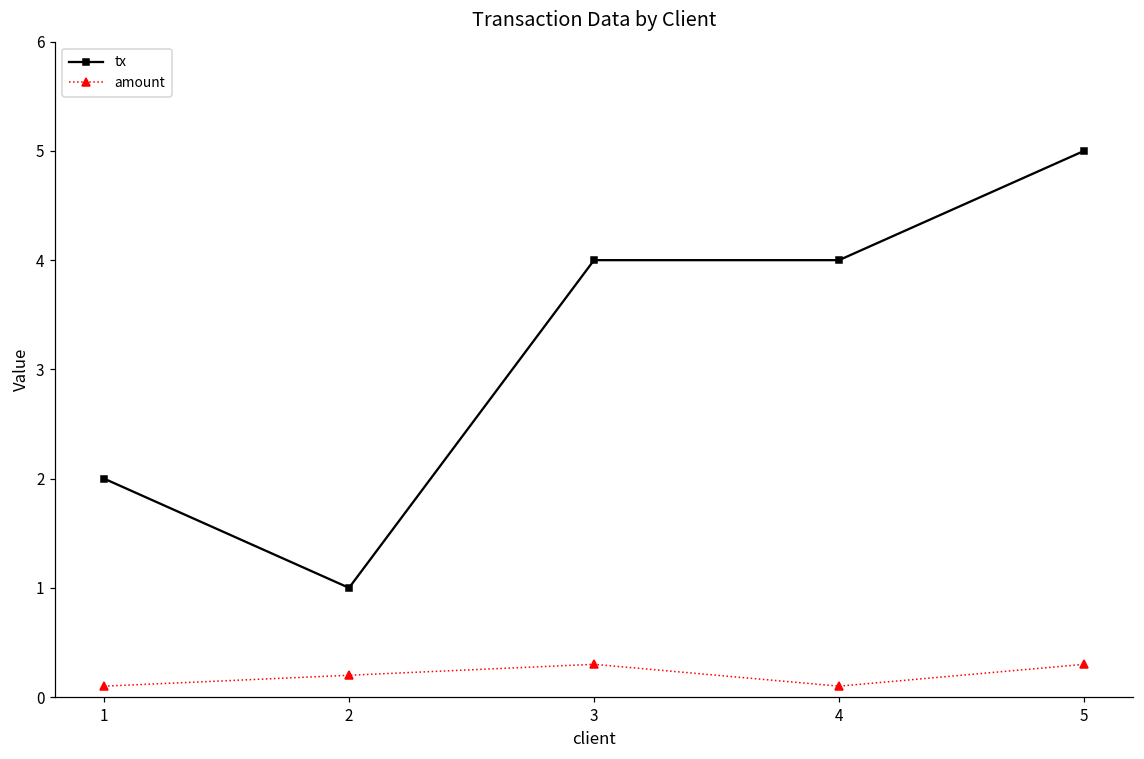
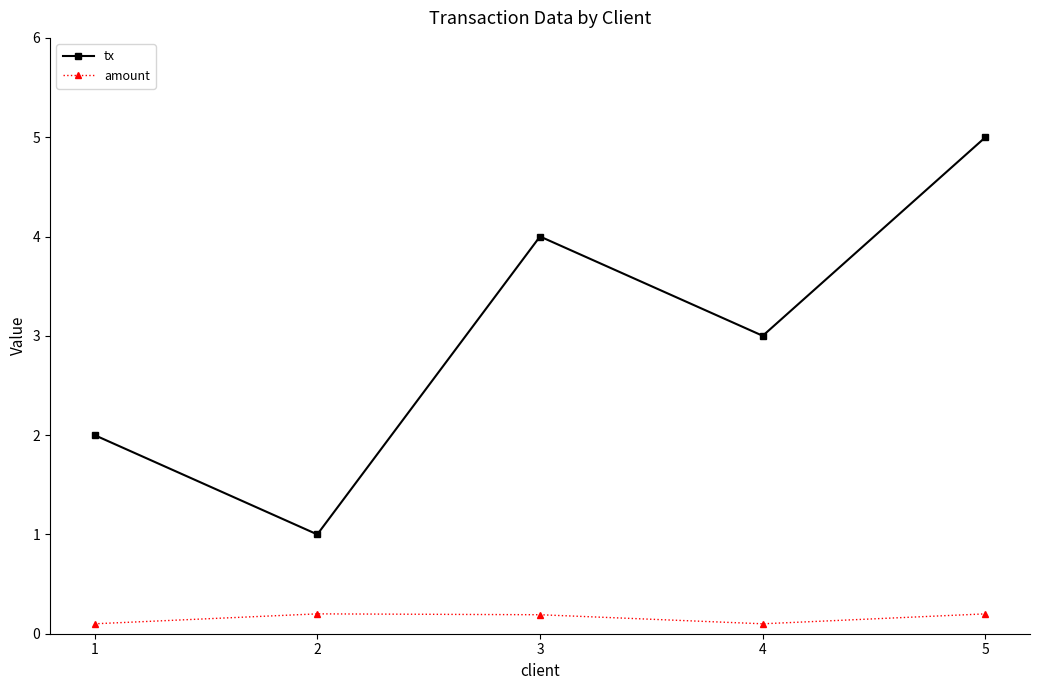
amount, 3: 0.3 -> 0.2
tx, 4: 4 -> 3
amount, 5: 0.3 -> 0.2
